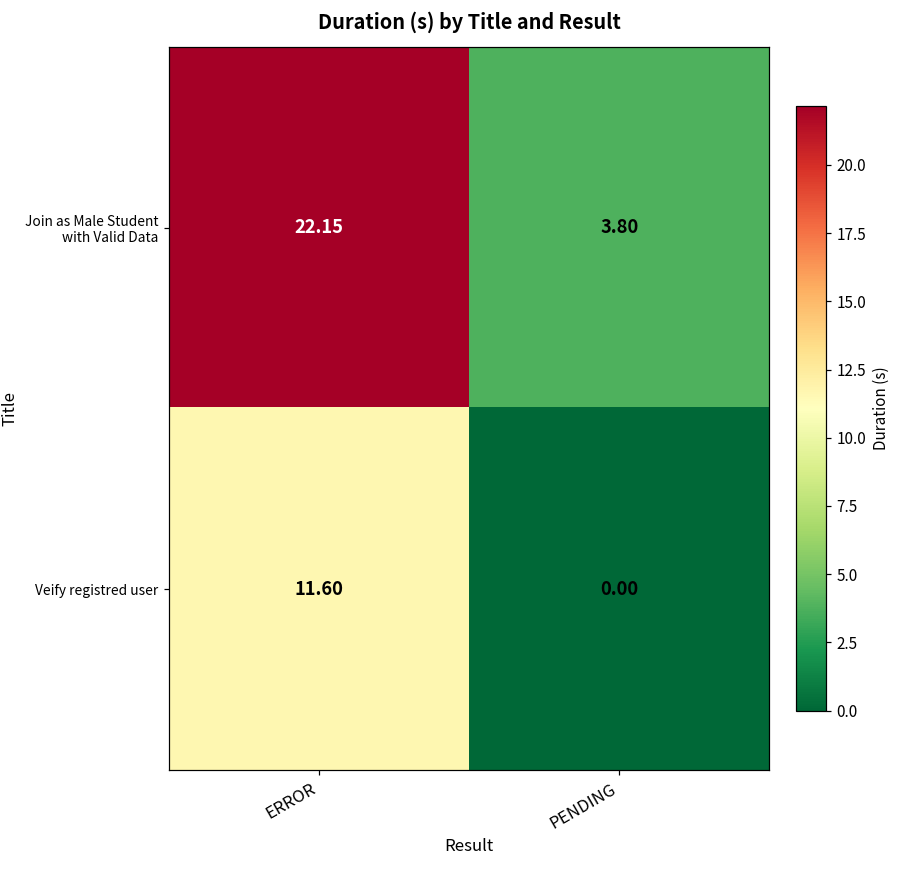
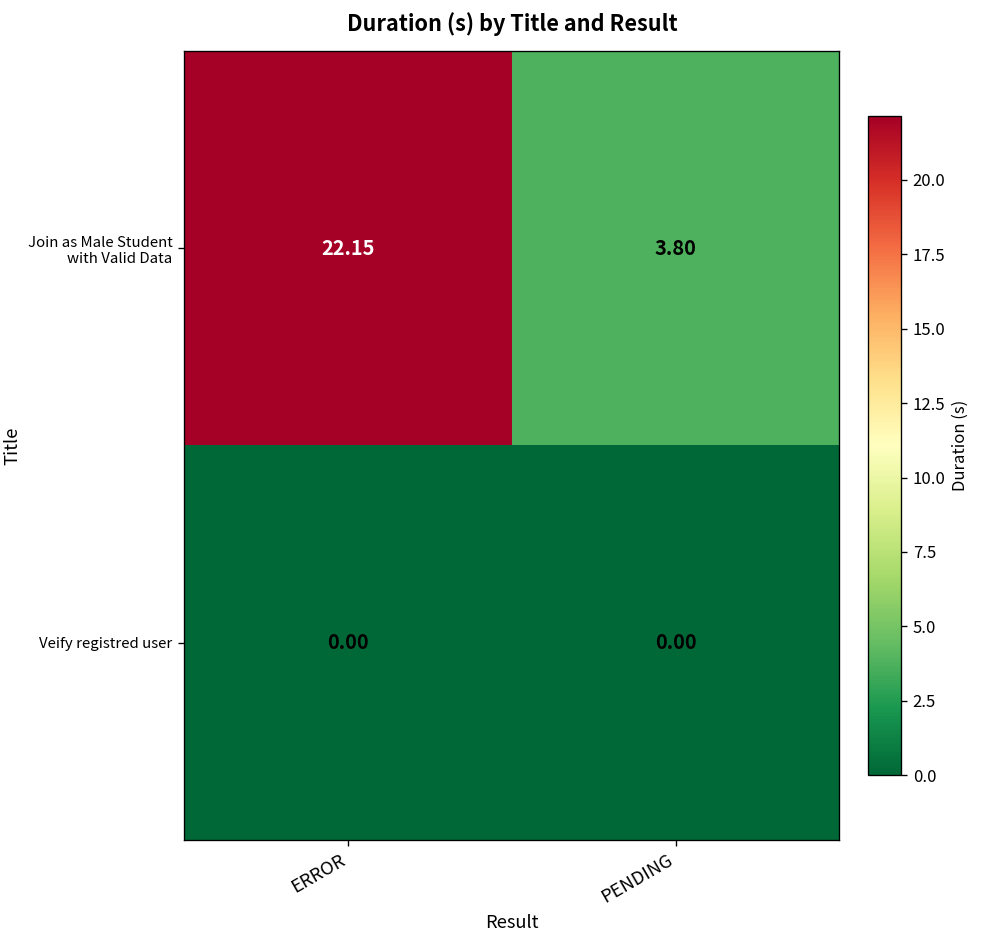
Veify registred user, ERROR: 11.60 -> 0.00
